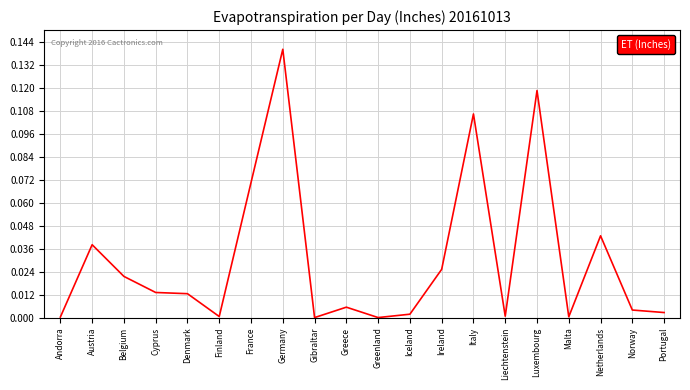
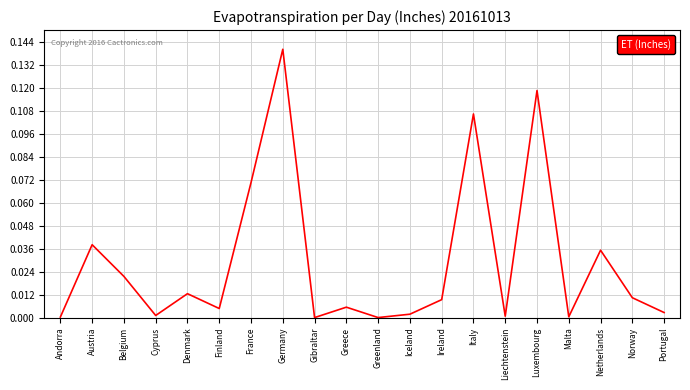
Cyprus: 0.013 -> 0.001
Finland: 0.001 -> 0.005
Ireland: 0.025 -> 0.009
Netherlands: 0.043 -> 0.035
Norway: 0.004 -> 0.010
